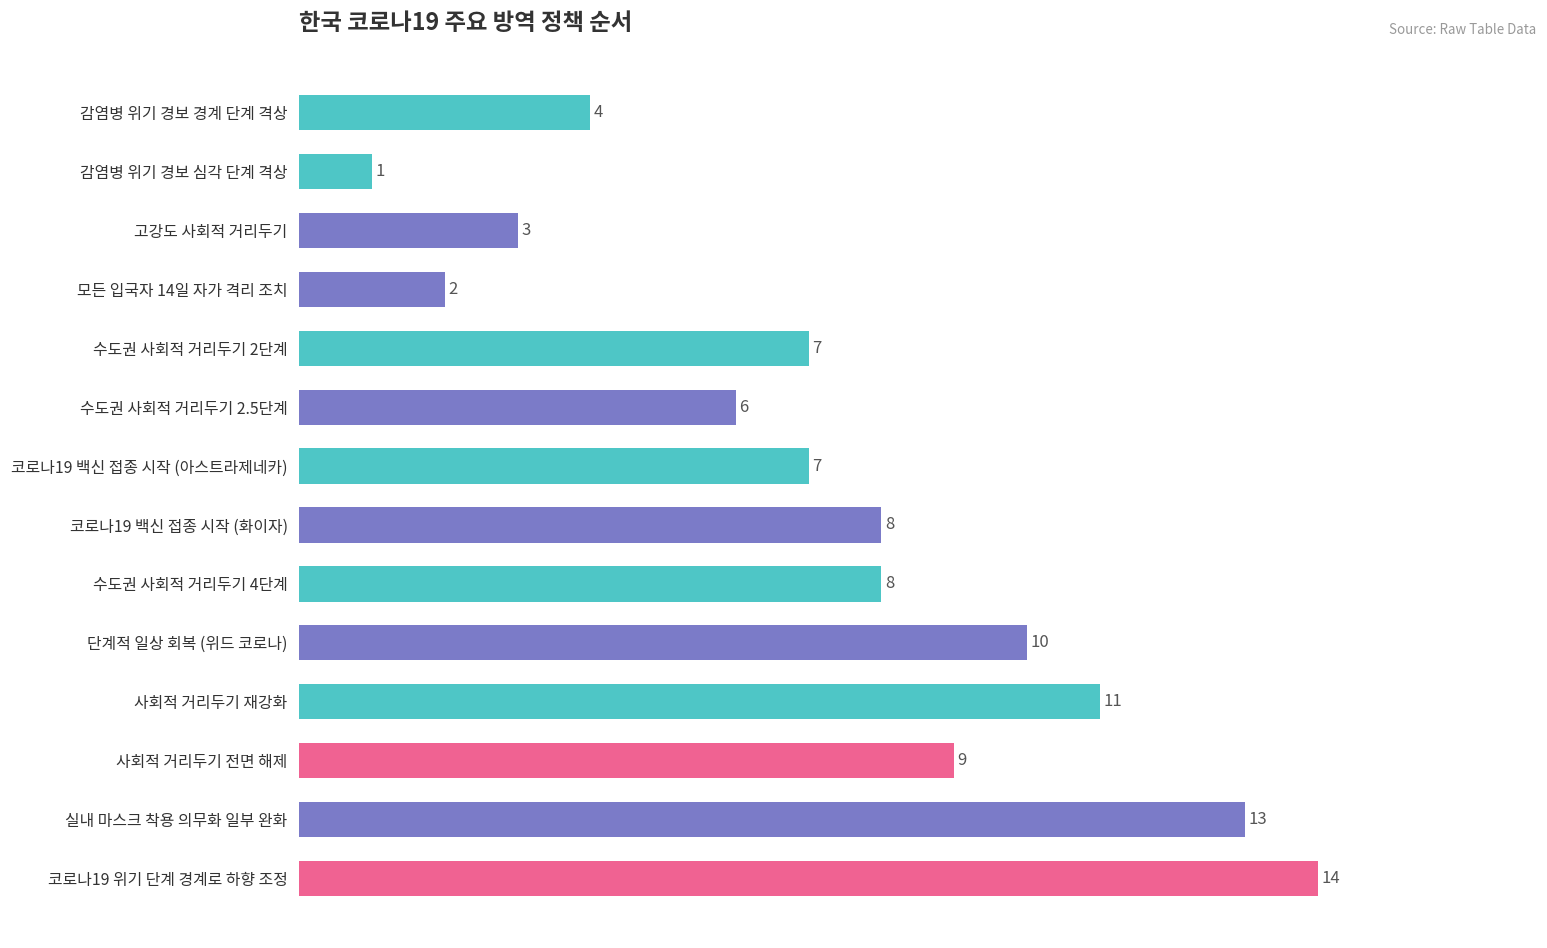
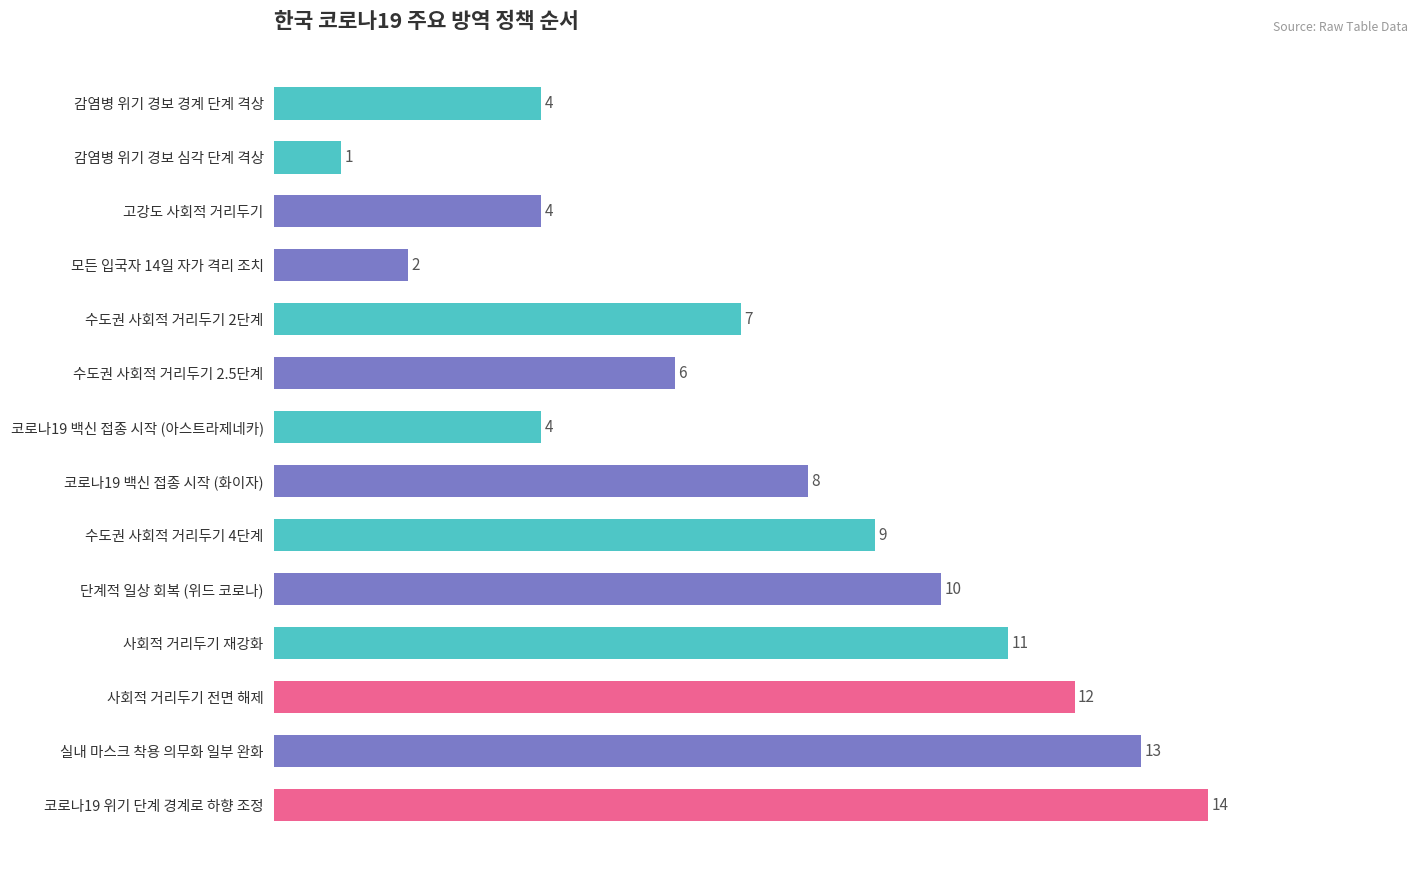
고강도 사회적 거리두기: 3 -> 4
코로나19 백신 접종 시작 (아스트라제네카): 7 -> 4
수도권 사회적 거리두기 4단계: 8 -> 9
사회적 거리두기 전면 해제: 9 -> 12
